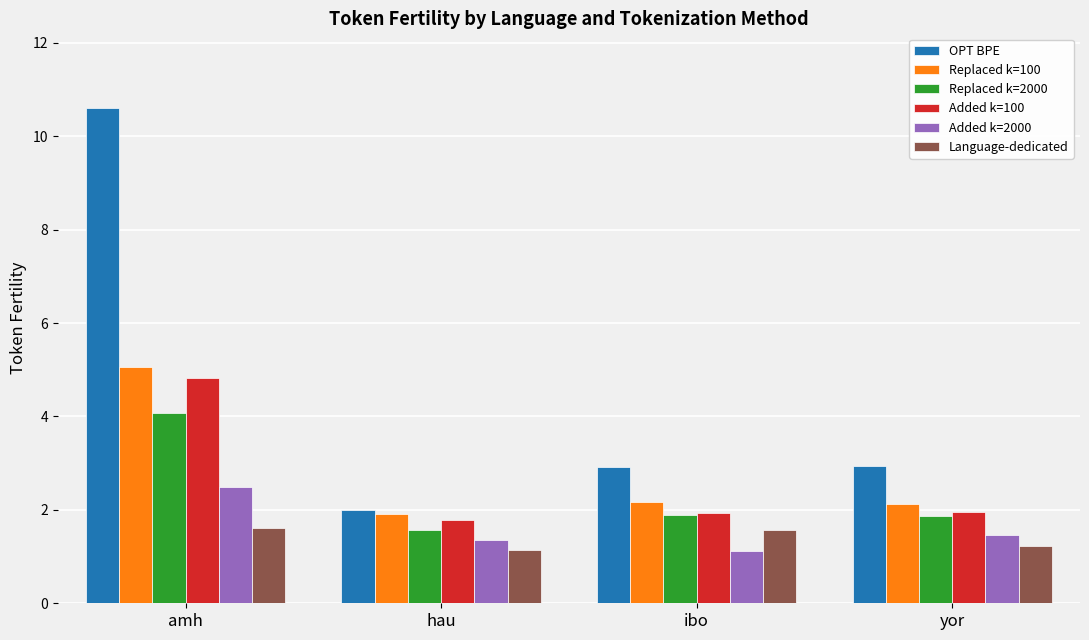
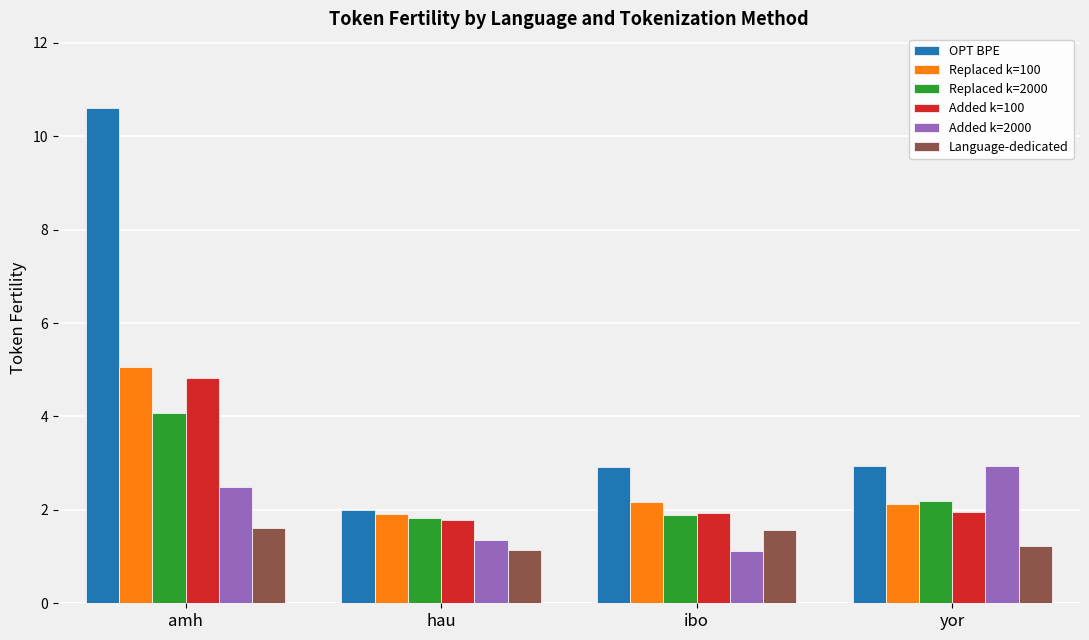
Replaced k=2000, hau: 1.6 -> 1.8
Replaced k=2000, yor: 1.9 -> 2.2
Added k=2000, yor: 1.5 -> 2.9
